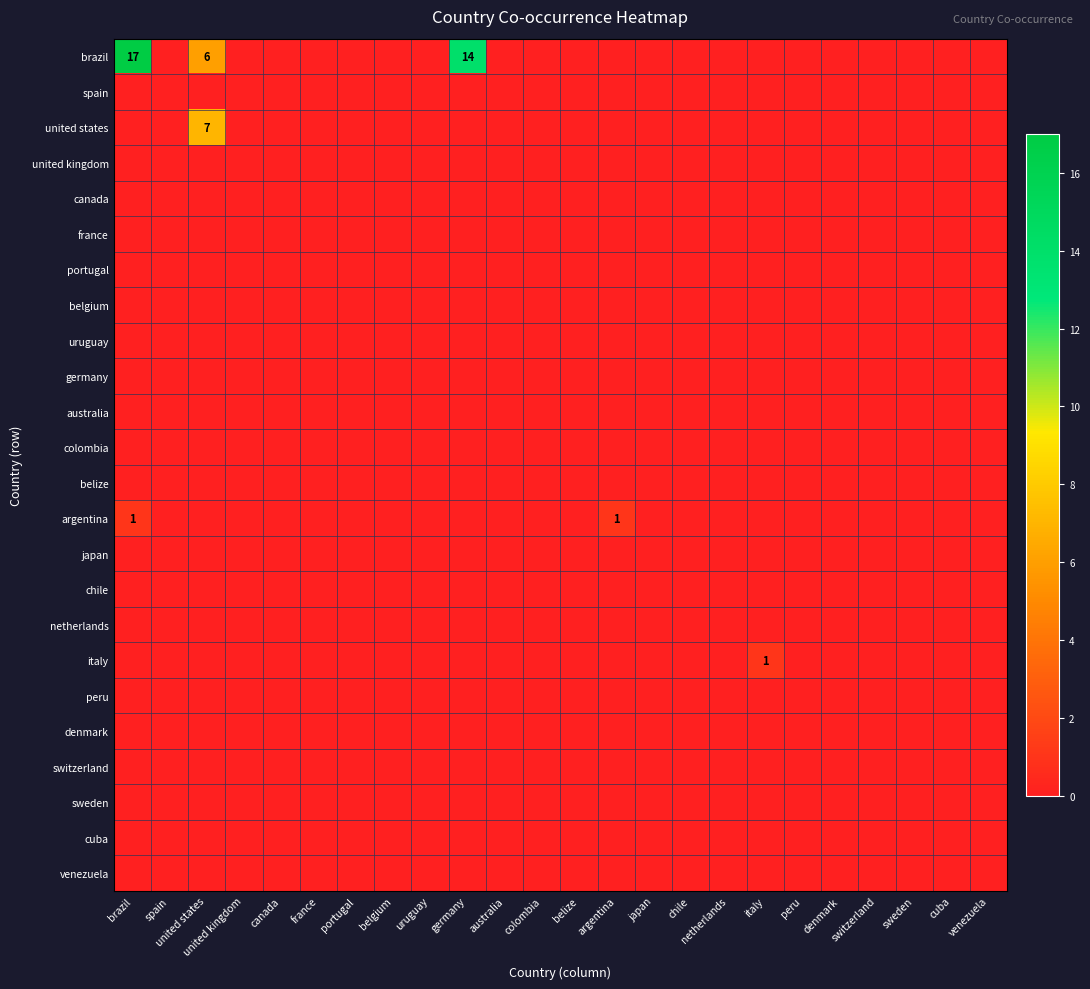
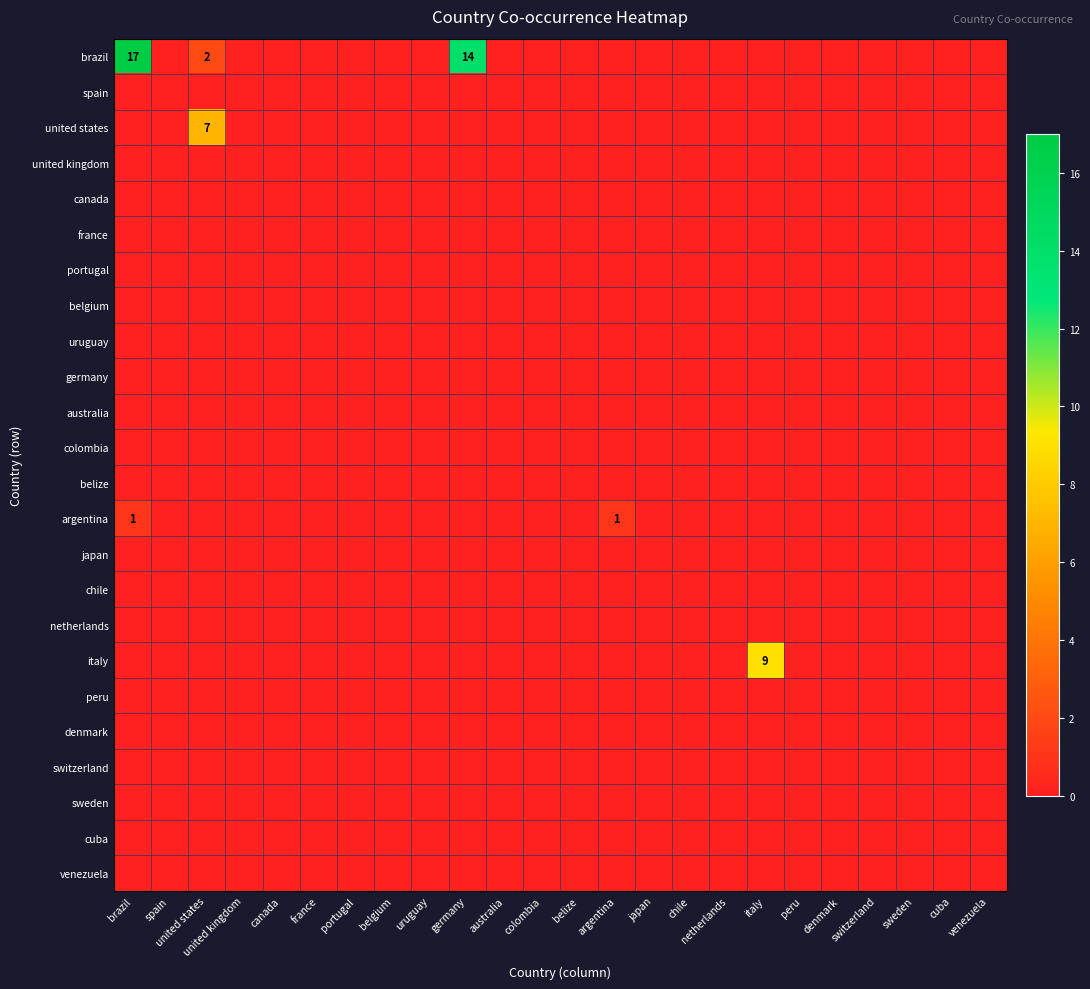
brazil, united states: 6 -> 2
italy, italy: 1 -> 9
